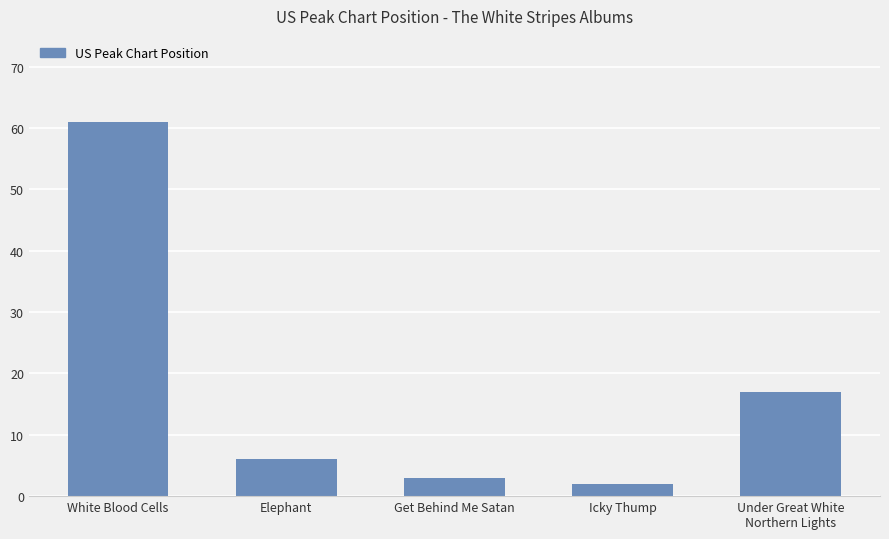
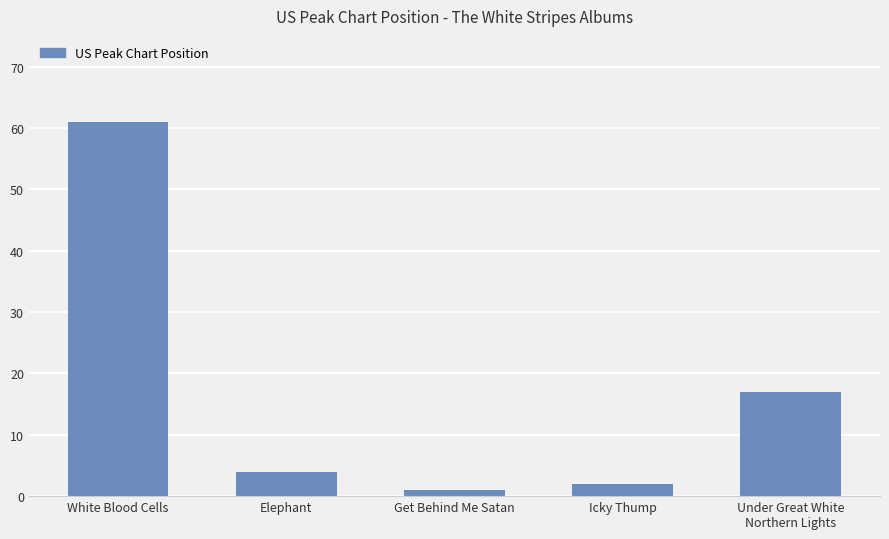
Elephant: 6 -> 4
Get Behind Me Satan: 3 -> 1
